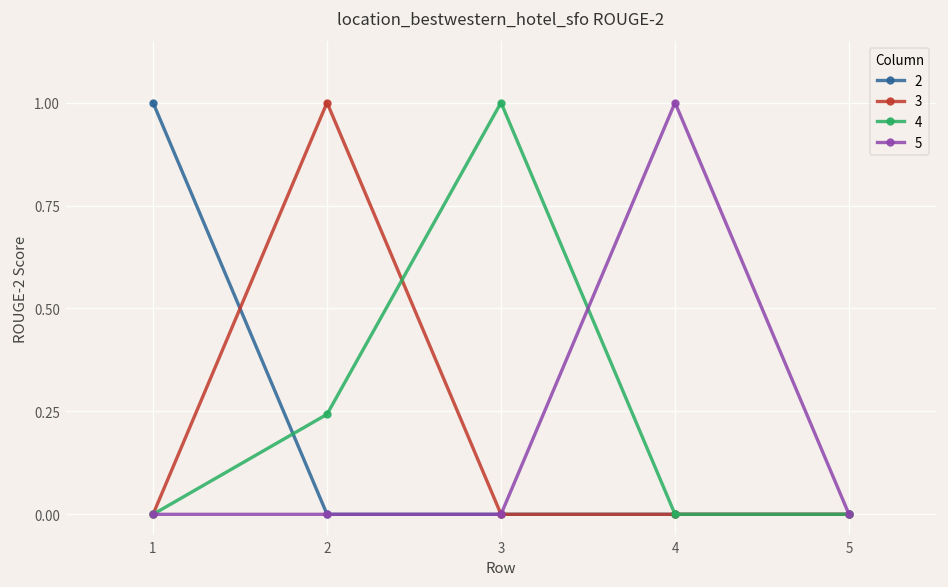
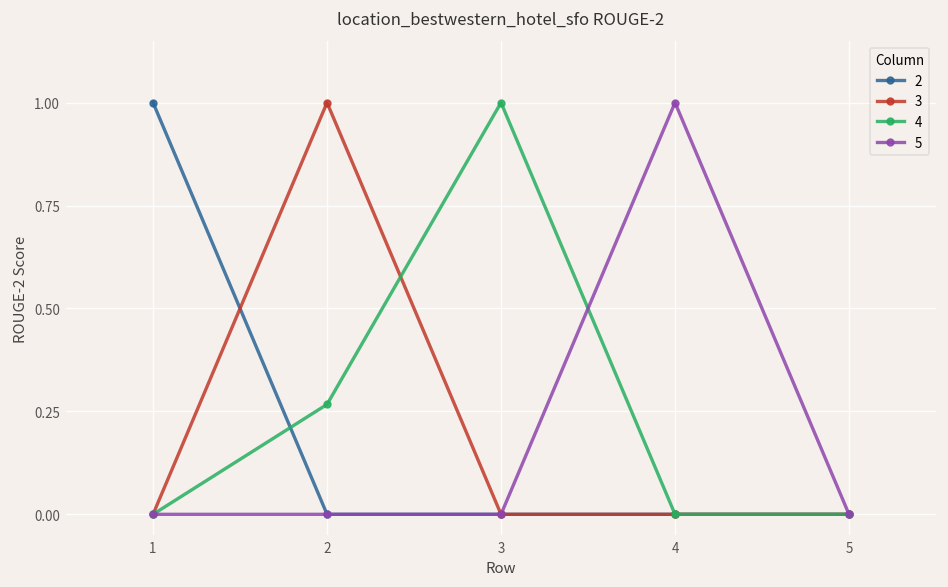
4, 2: 0.24 -> 0.27
